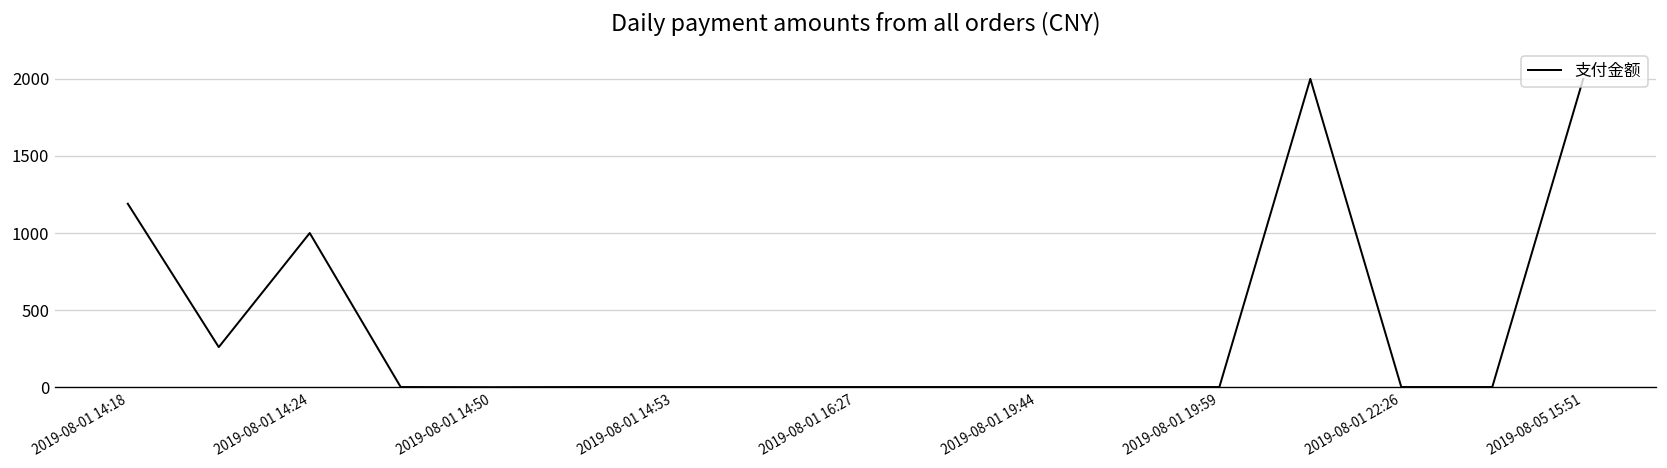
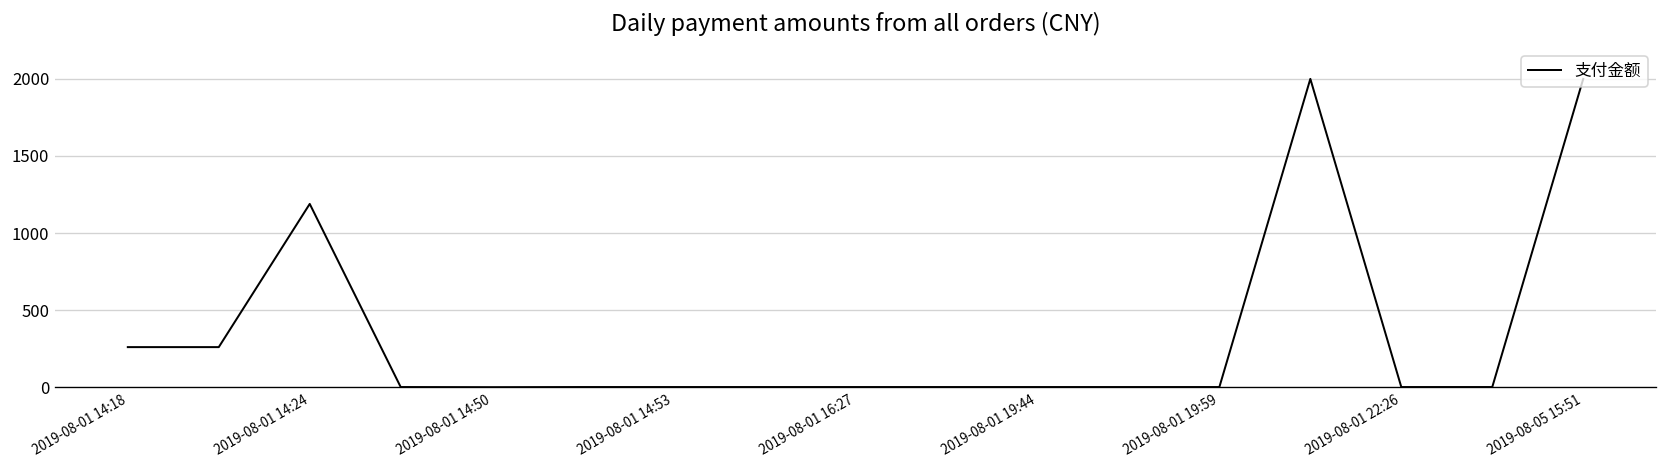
2019-08-01 14:18: 1190 -> 260
2019-08-01 14:24: 1000 -> 1190
